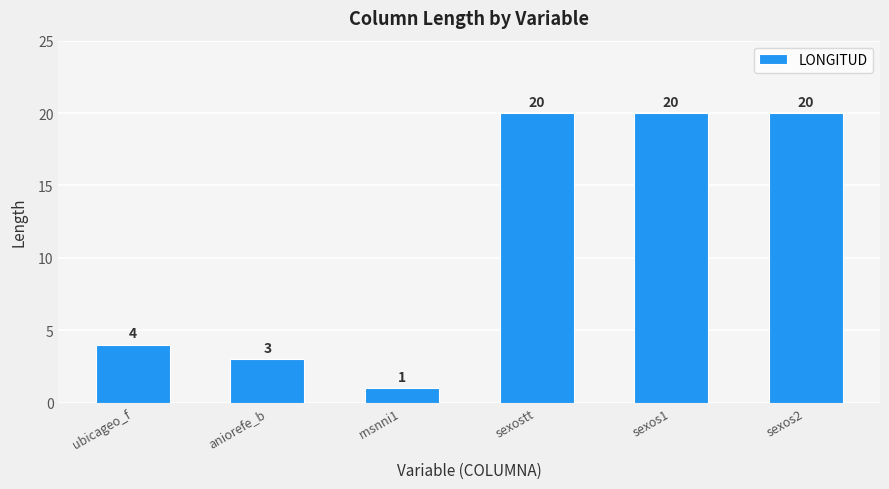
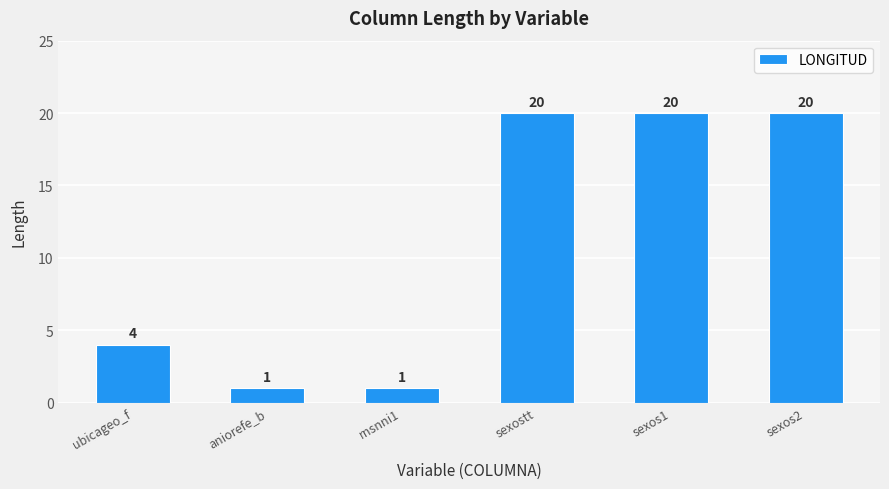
aniorefe_b: 3 -> 1
